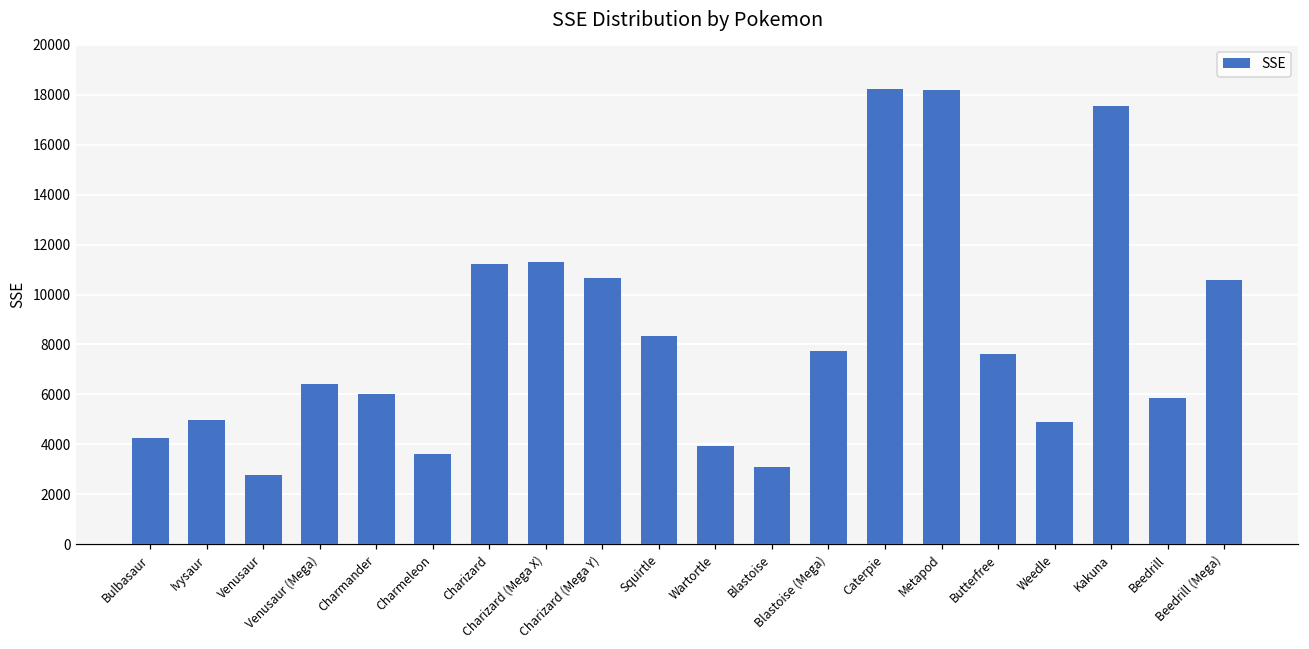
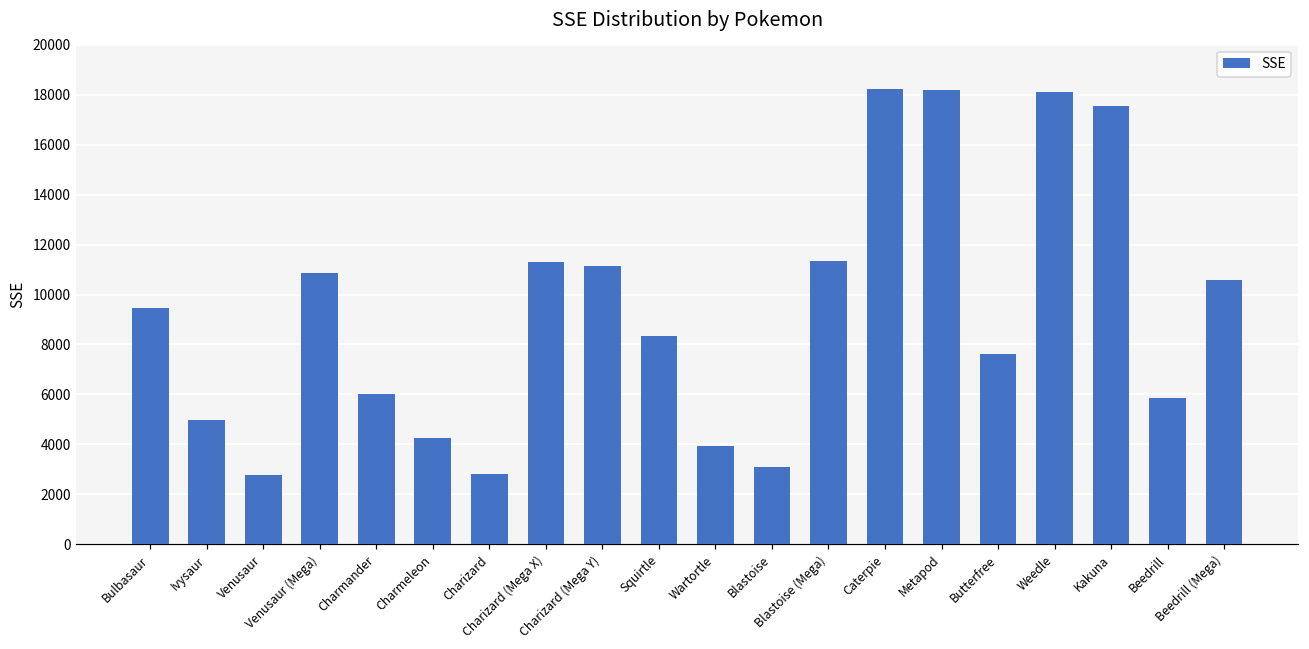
Bulbasaur: 4300 -> 9500
Venusaur (Mega): 6400 -> 10900
Charmeleon: 3600 -> 4200
Charizard: 11200 -> 2800
Charizard (Mega Y): 10700 -> 11200
Blastoise (Mega): 7700 -> 11300
Weedle: 4900 -> 18100
